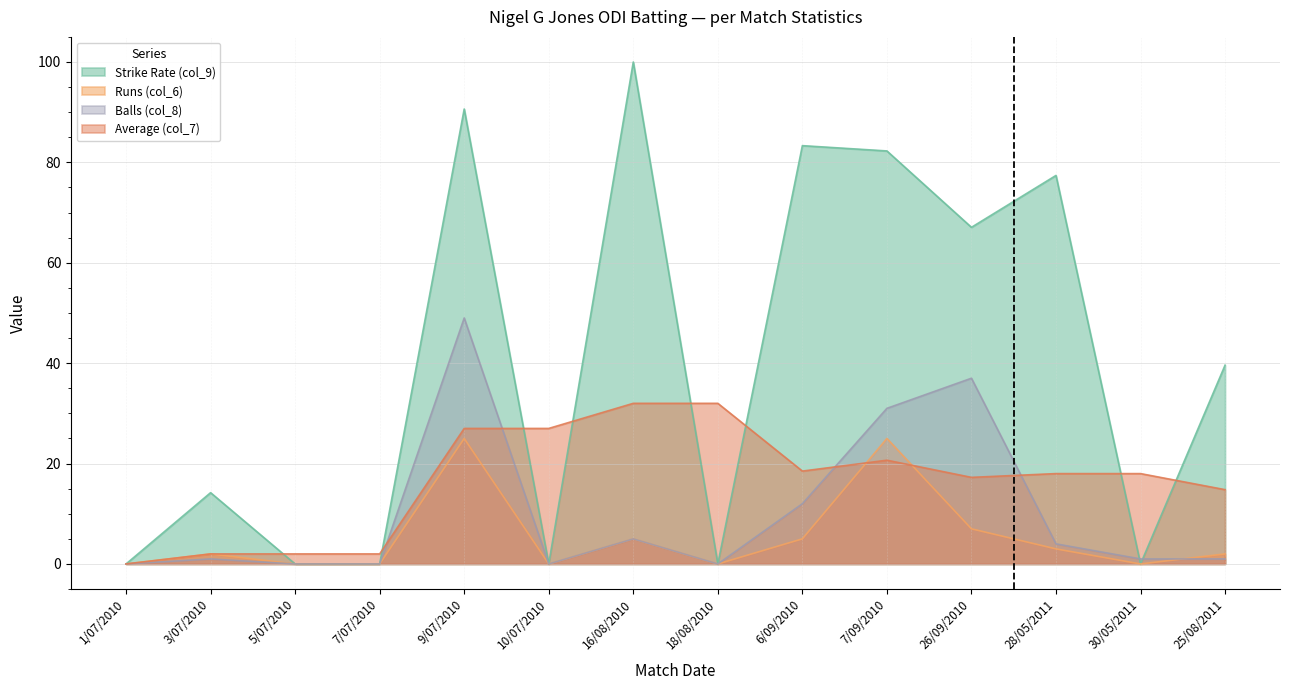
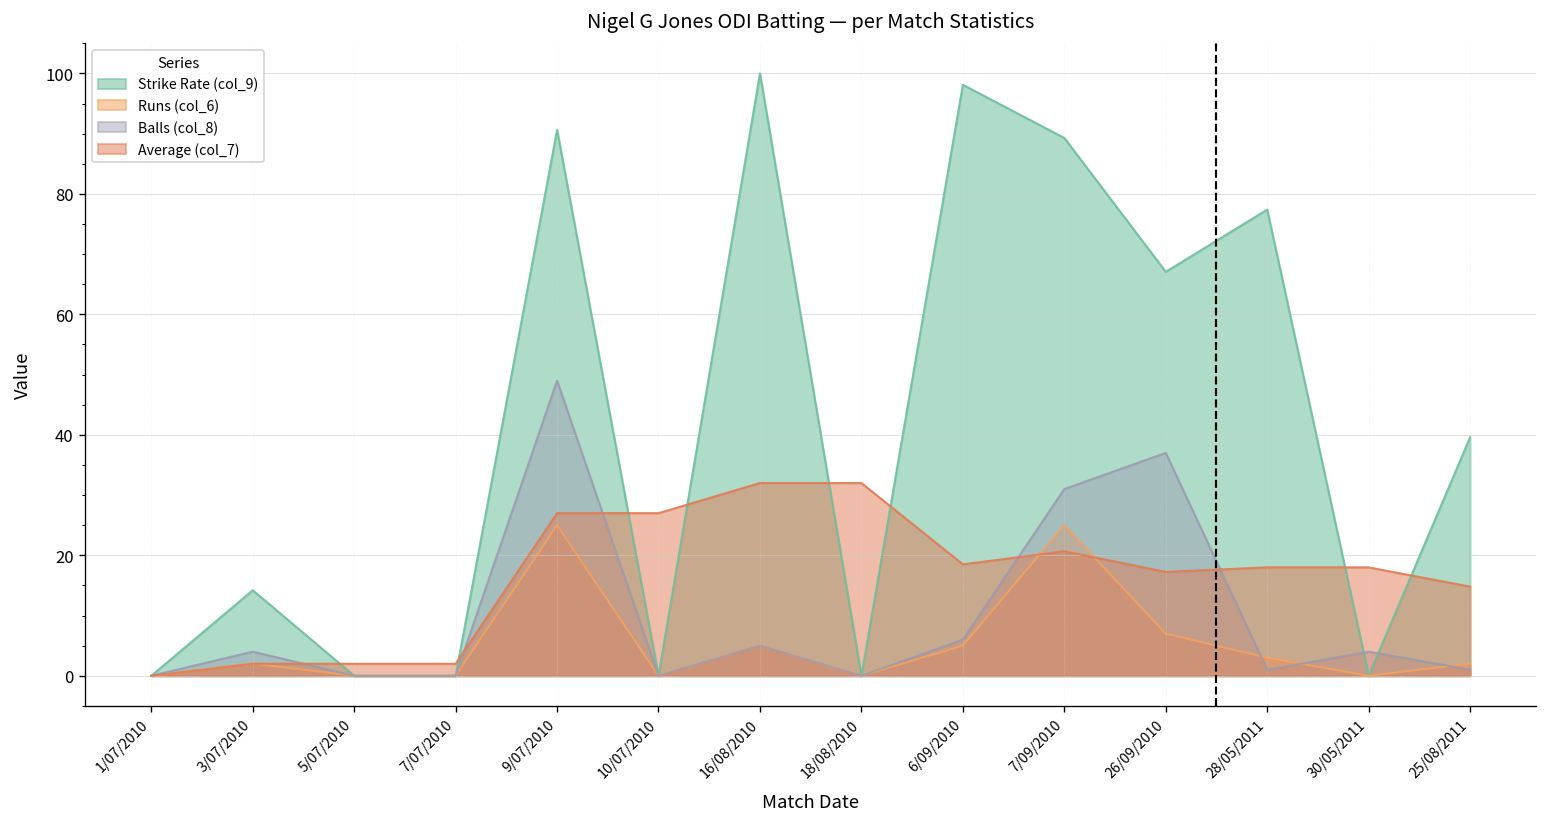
Balls (col_8), 3/07/2010: 1 -> 4
Strike Rate (col_9), 6/09/2010: 83 -> 98
Balls (col_8), 6/09/2010: 12 -> 6
Strike Rate (col_9), 7/09/2010: 82 -> 89
Balls (col_8), 28/05/2011: 4 -> 1
Balls (col_8), 30/05/2011: 1 -> 4
